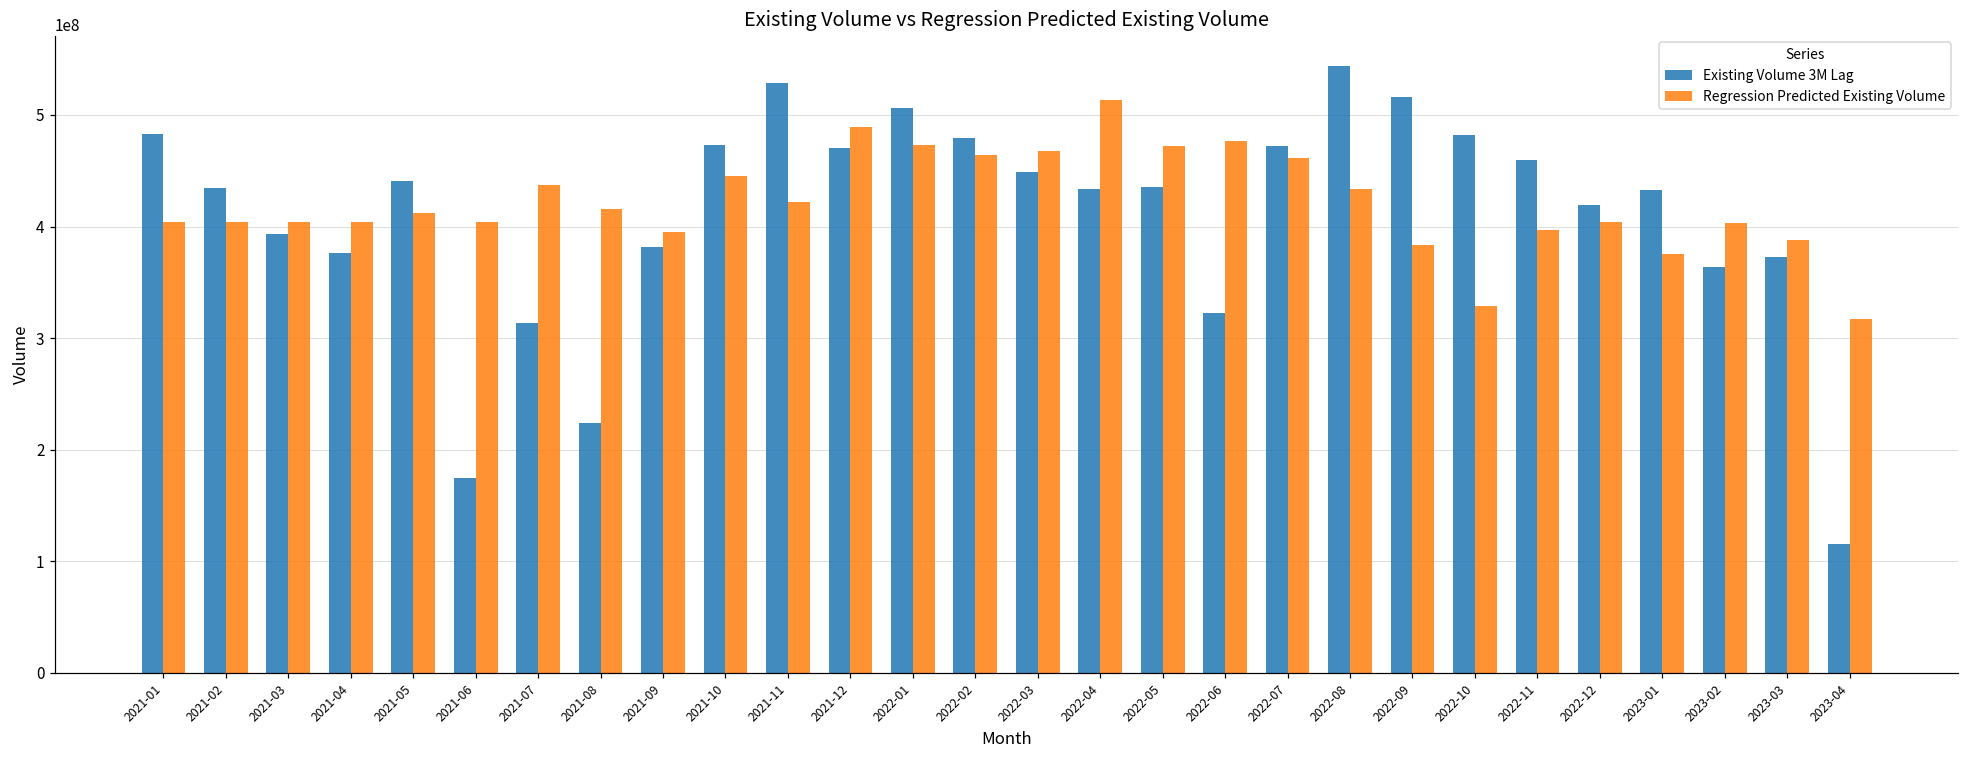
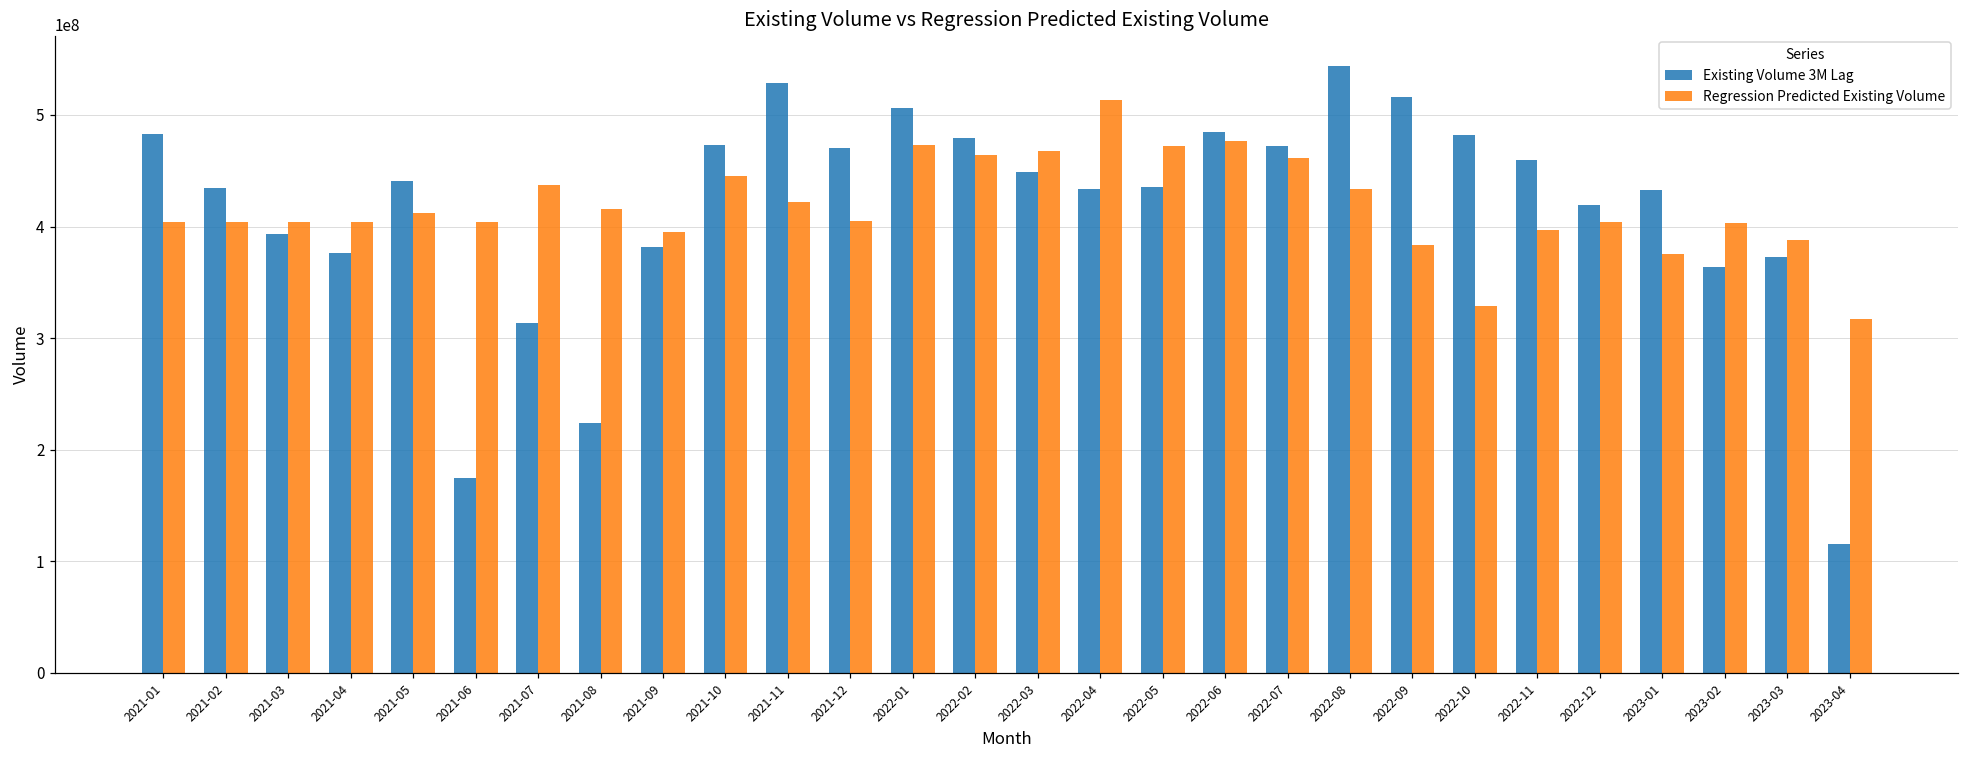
Regression Predicted Existing Volume, 2021-12: 489000000 -> 405000000
Existing Volume 3M Lag, 2022-06: 322000000 -> 485000000
